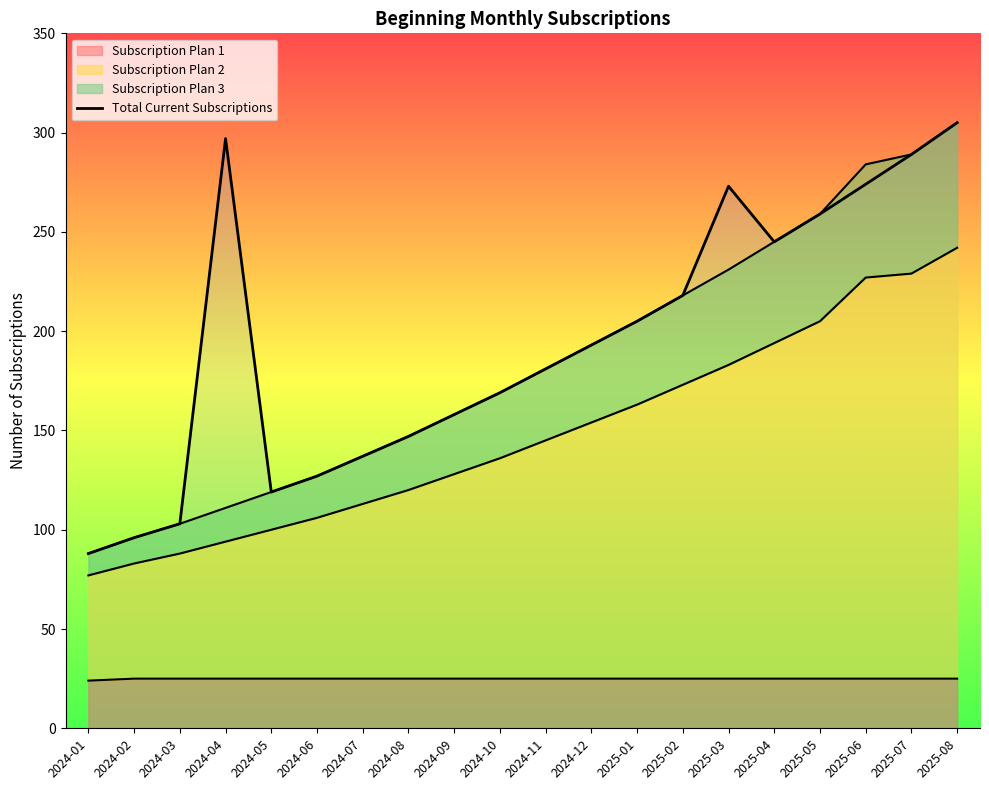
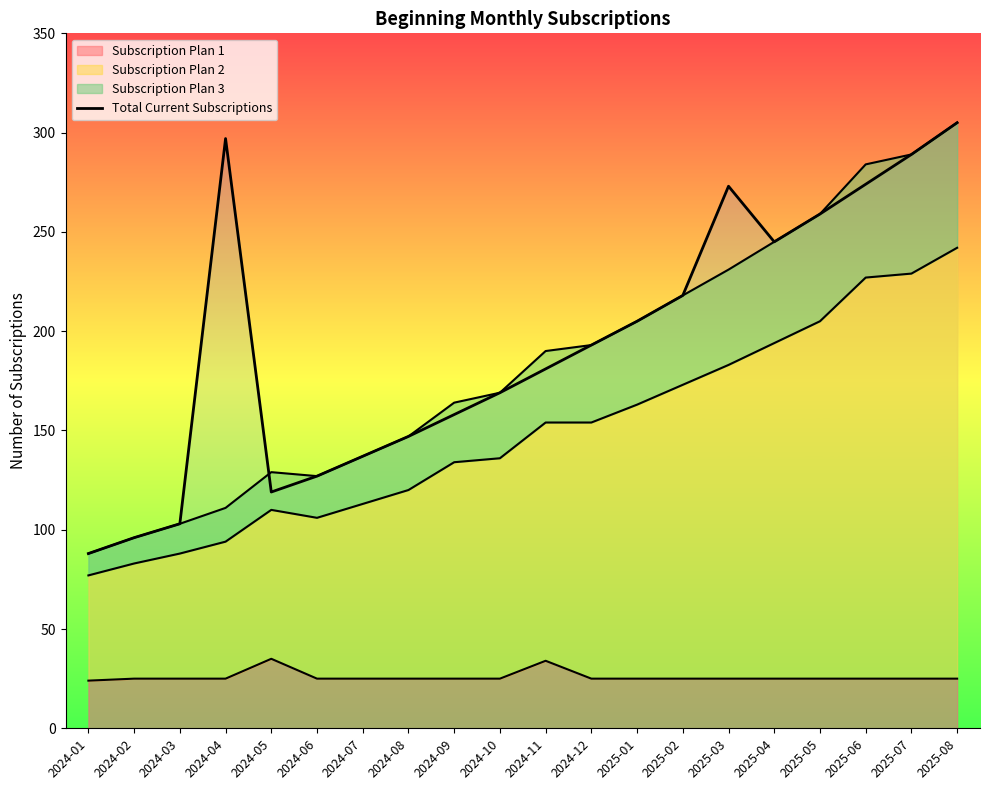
Subscription Plan 1, 2024-05: 25 -> 35
Subscription Plan 2, 2024-09: 103 -> 109
Subscription Plan 1, 2024-11: 25 -> 34
